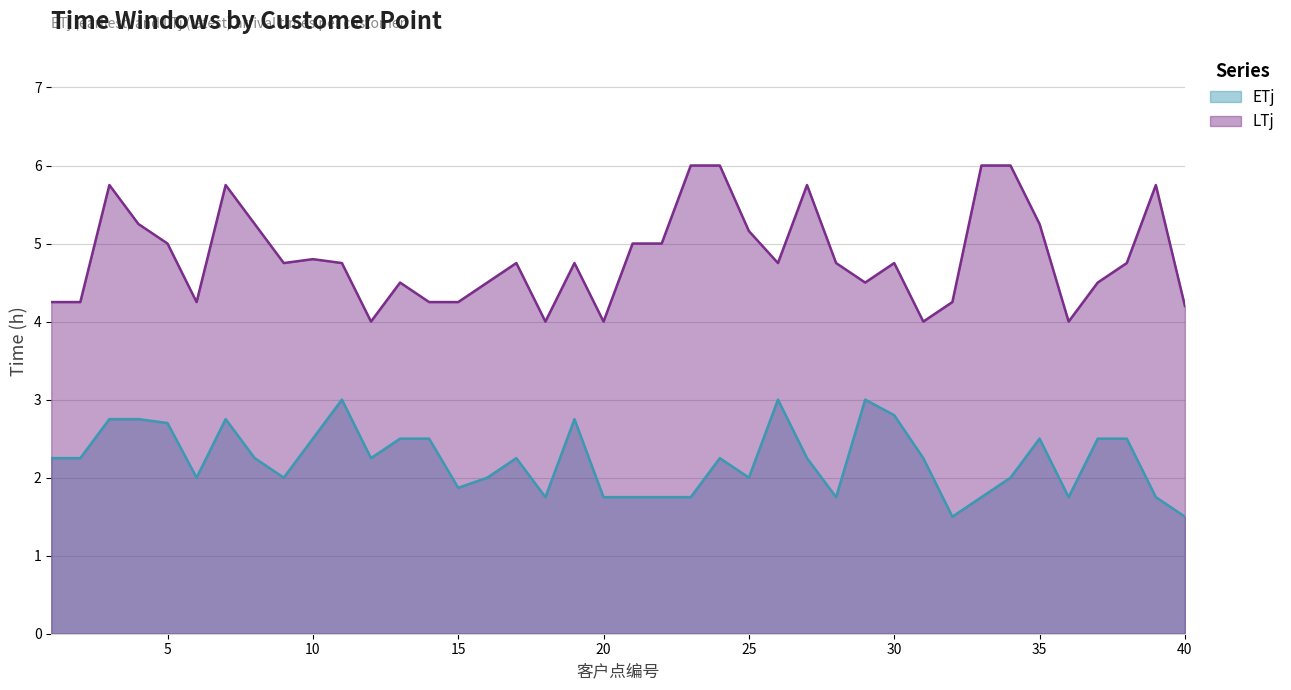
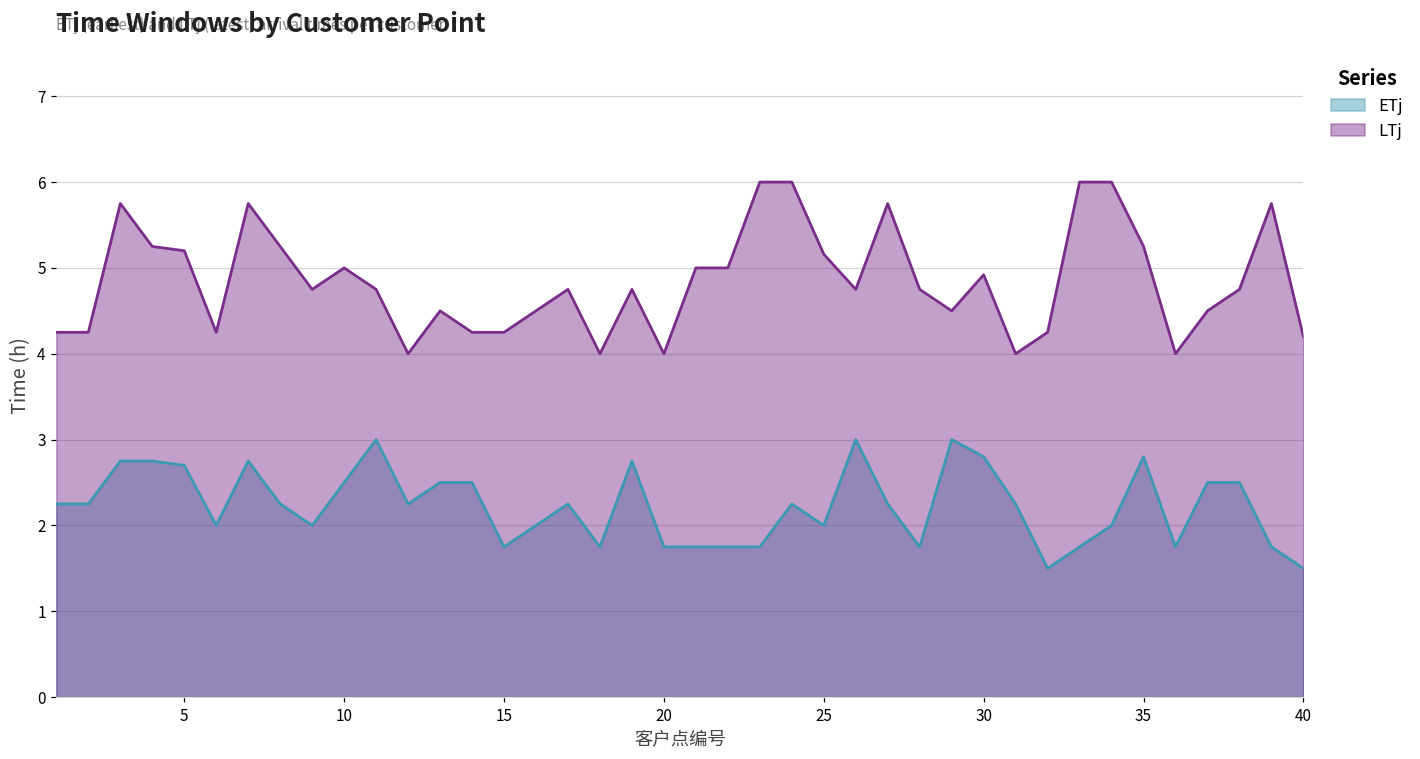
LTj, 5: 5.0 -> 5.2
LTj, 10: 4.8 -> 5.0
ETj, 15: 1.9 -> 1.8
LTj, 30: 4.8 -> 4.9
ETj, 35: 2.5 -> 2.8
